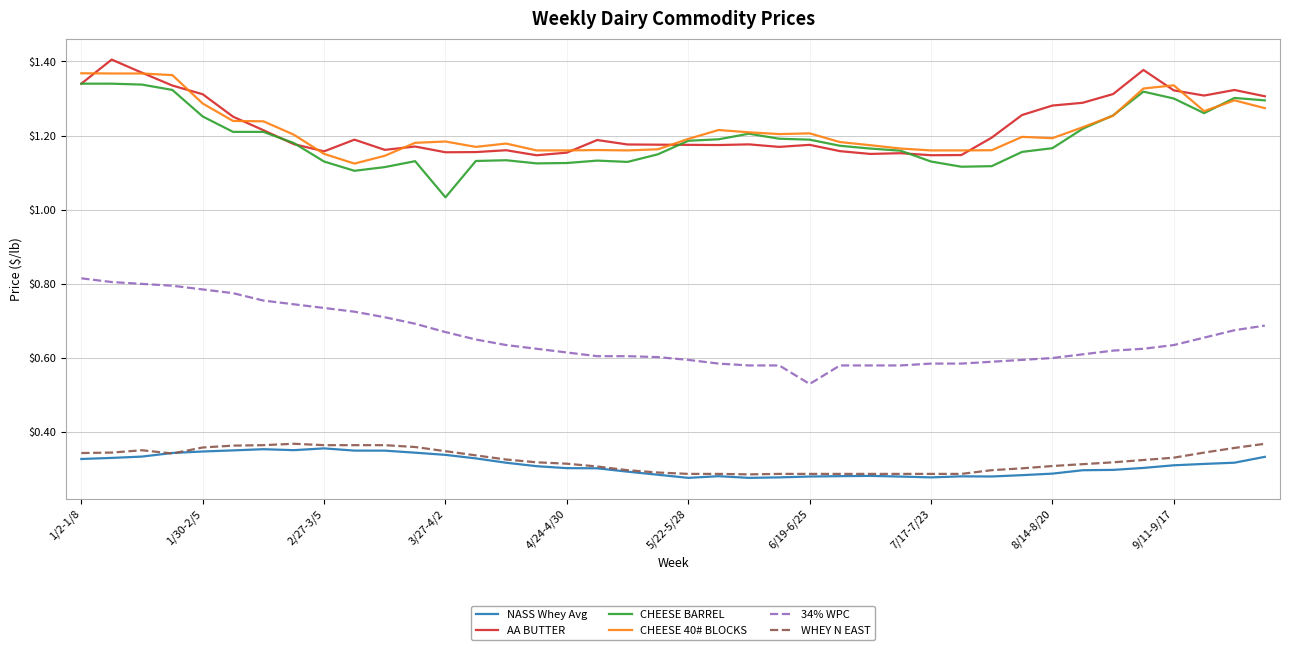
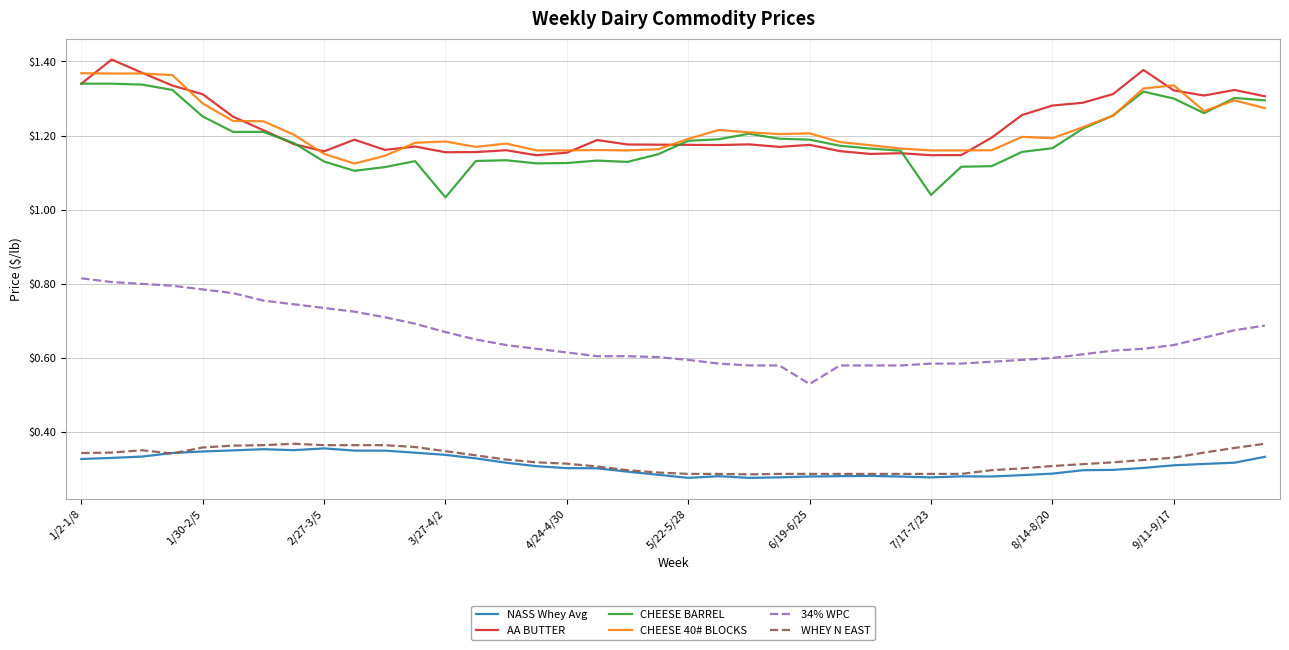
CHEESE BARREL, 7/17-7/23: $1.13 -> $1.04
